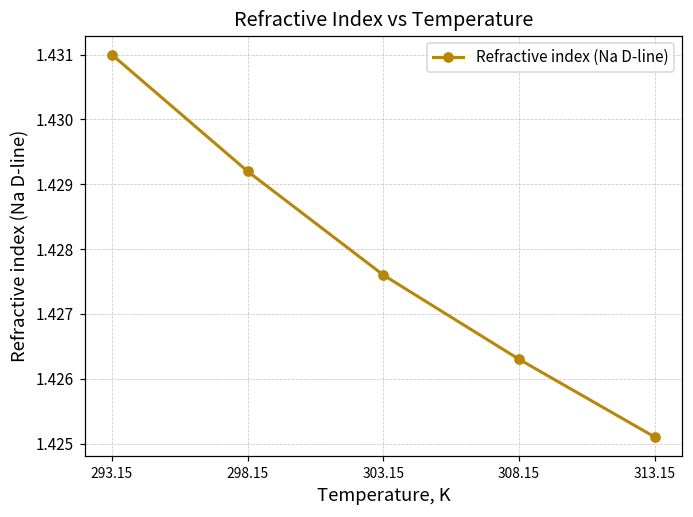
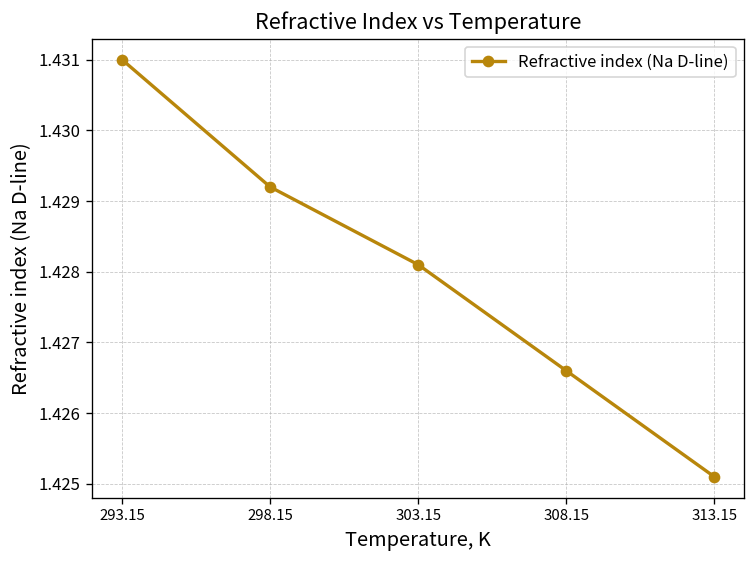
303.15: 1.4276 -> 1.4281
308.15: 1.4263 -> 1.4266
